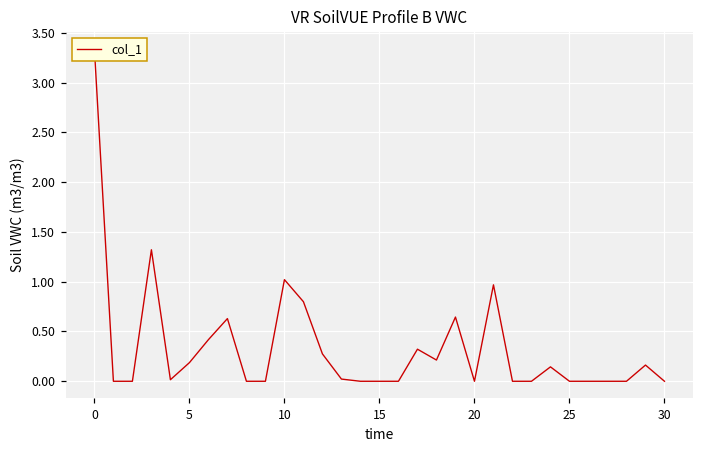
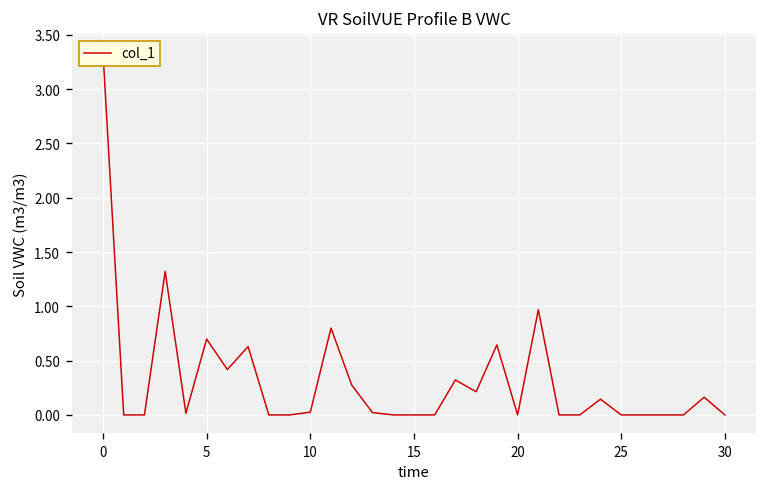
5: 0.2 -> 0.7
10: 1.0 -> 0.0
